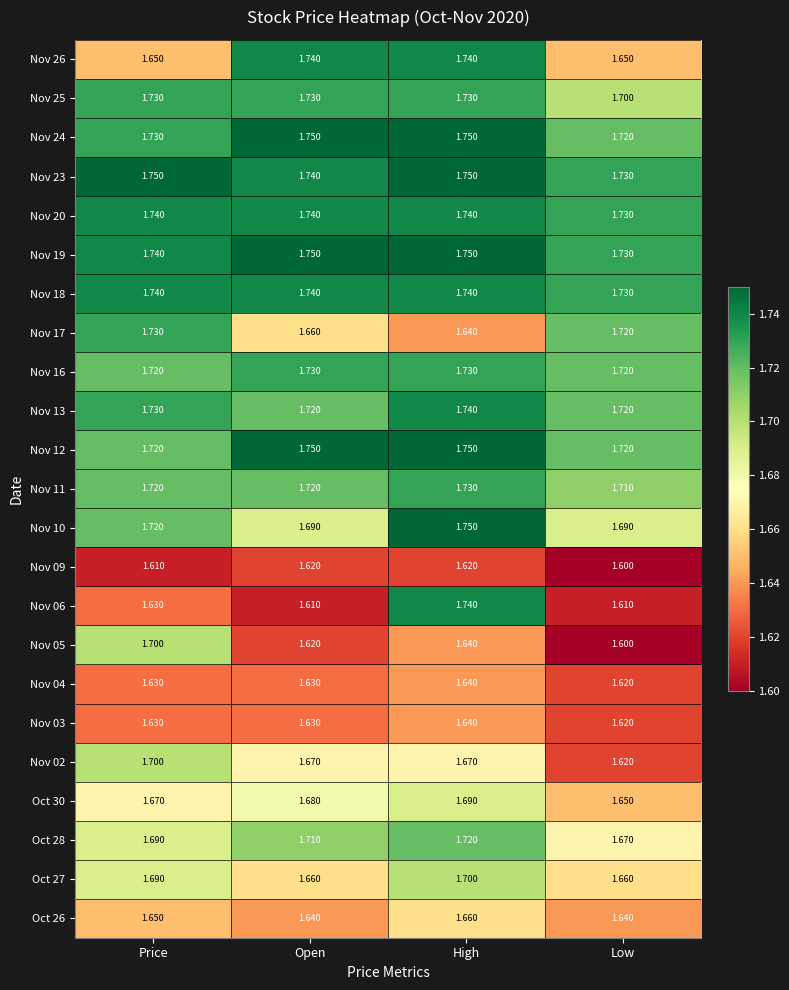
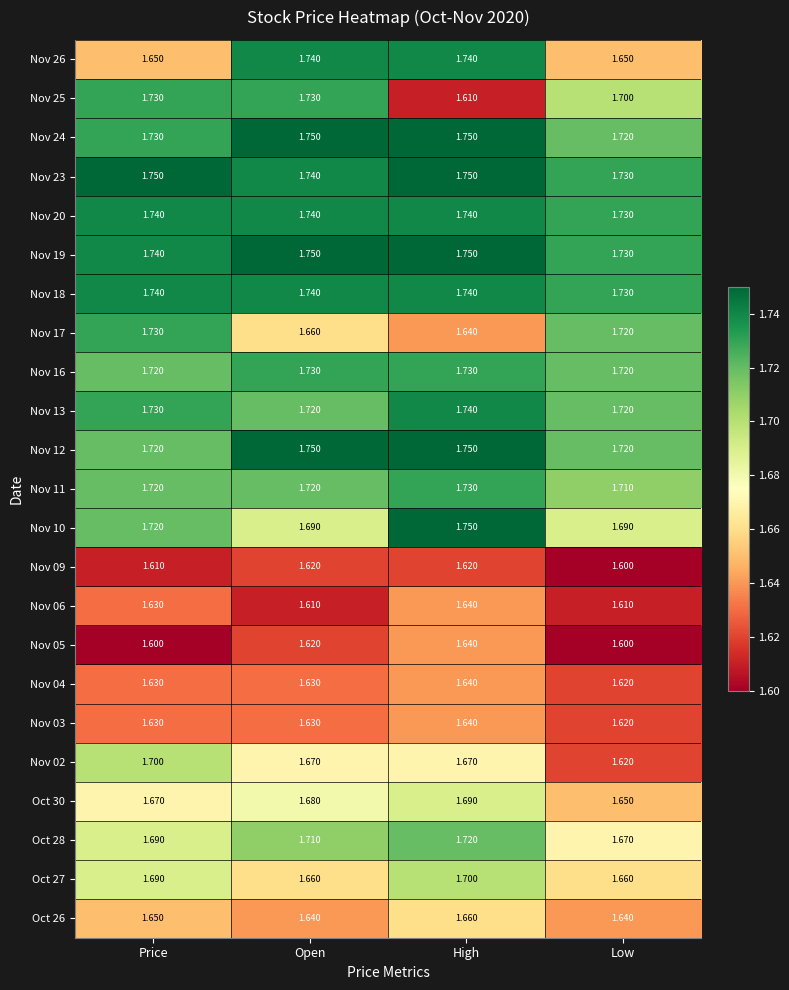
Nov 25, High: 1.730 -> 1.610
Nov 06, High: 1.740 -> 1.640
Nov 05, Price: 1.700 -> 1.600
